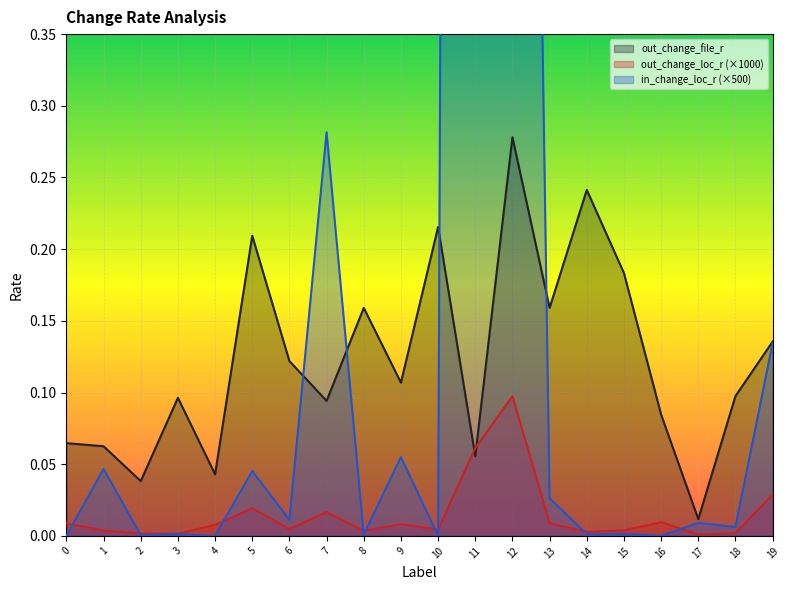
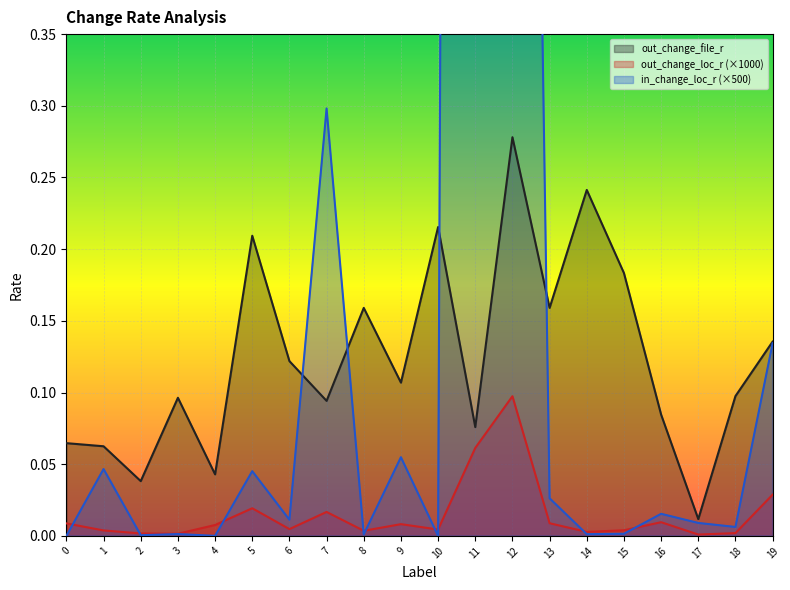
in_change_loc_r (×500), 7: 0.281 -> 0.298
out_change_file_r, 11: 0.056 -> 0.076
in_change_loc_r (×500), 16: 0.000 -> 0.015
